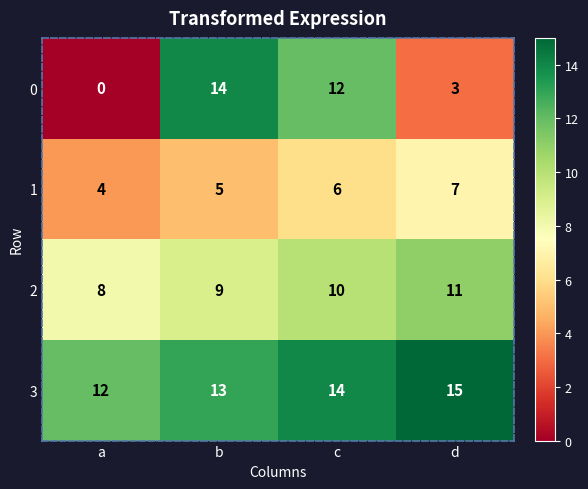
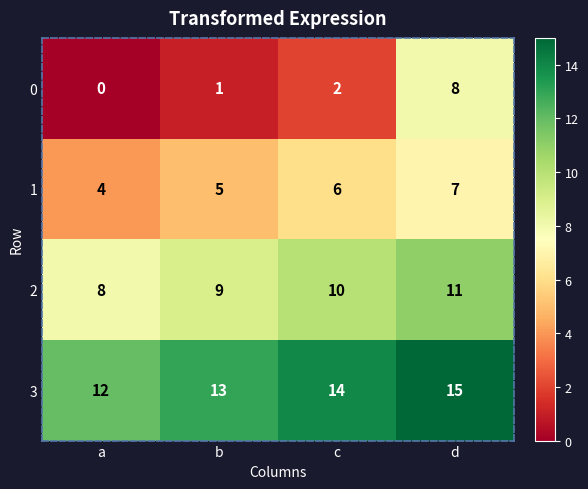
0, b: 14 -> 1
0, c: 12 -> 2
0, d: 3 -> 8
